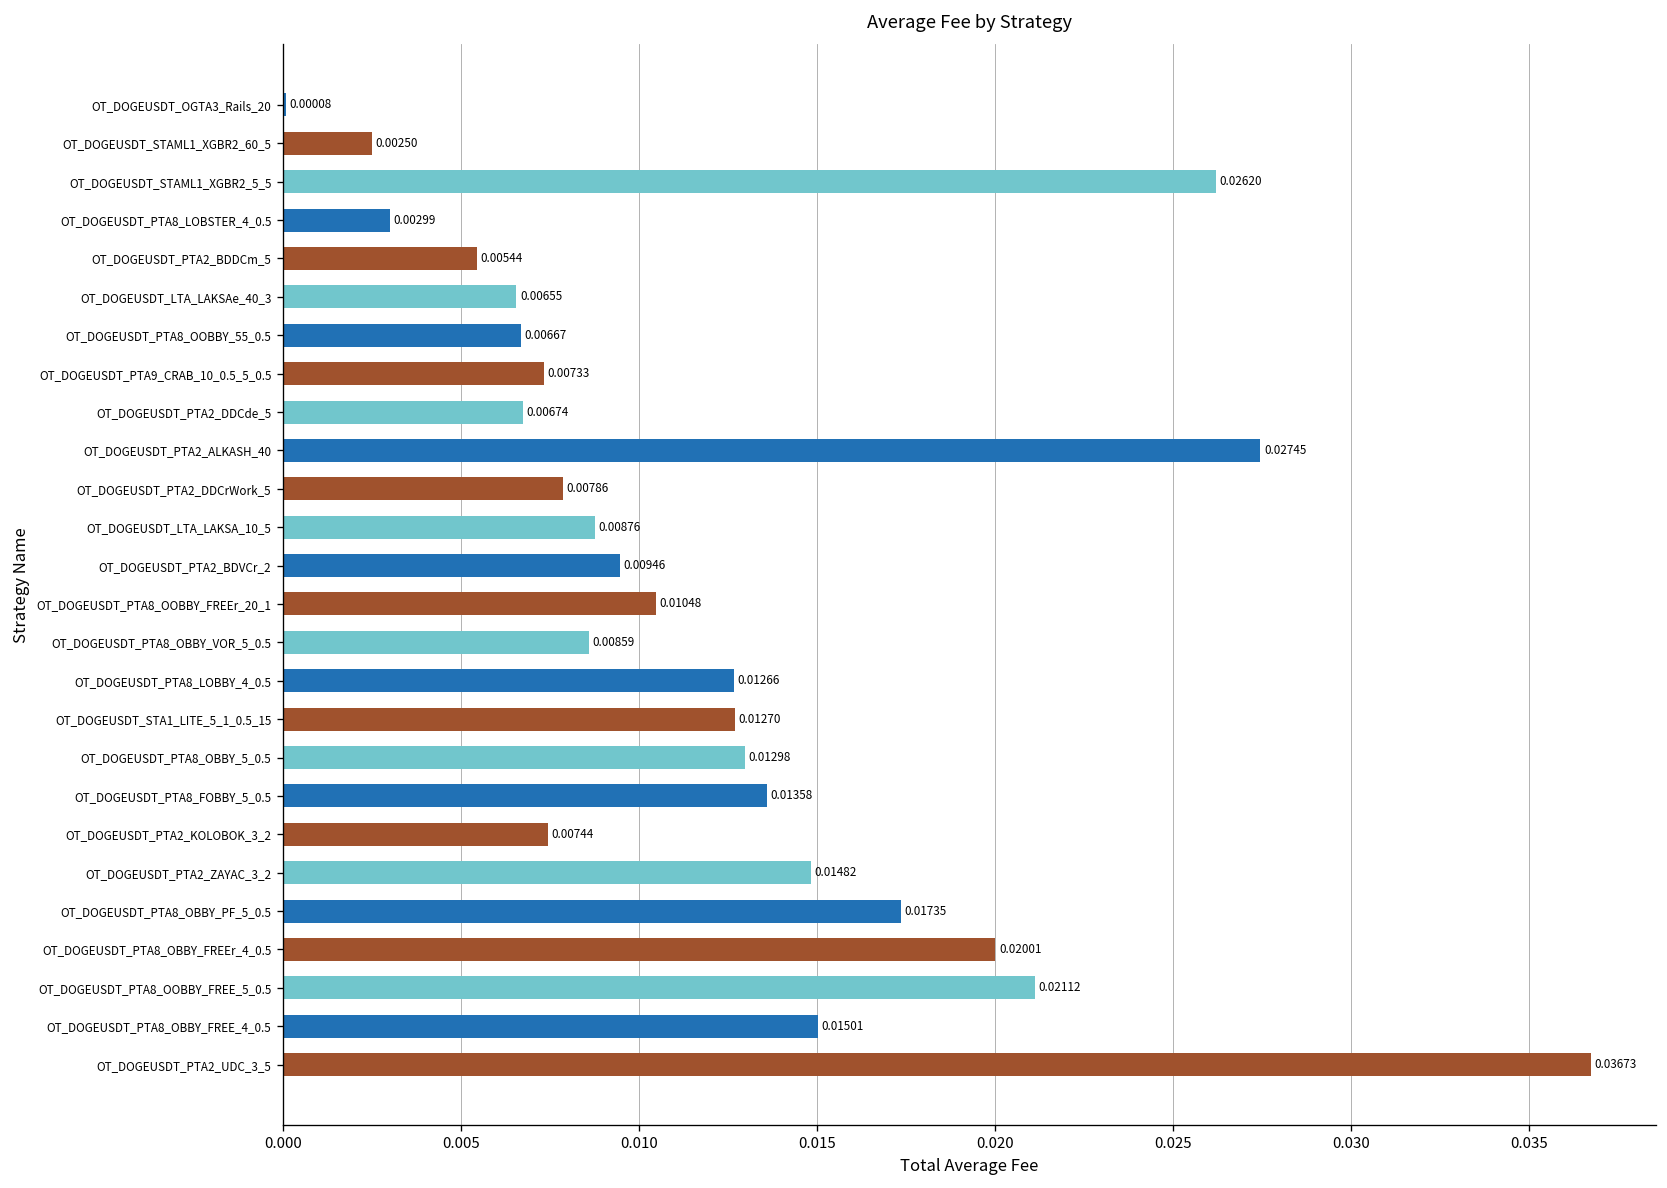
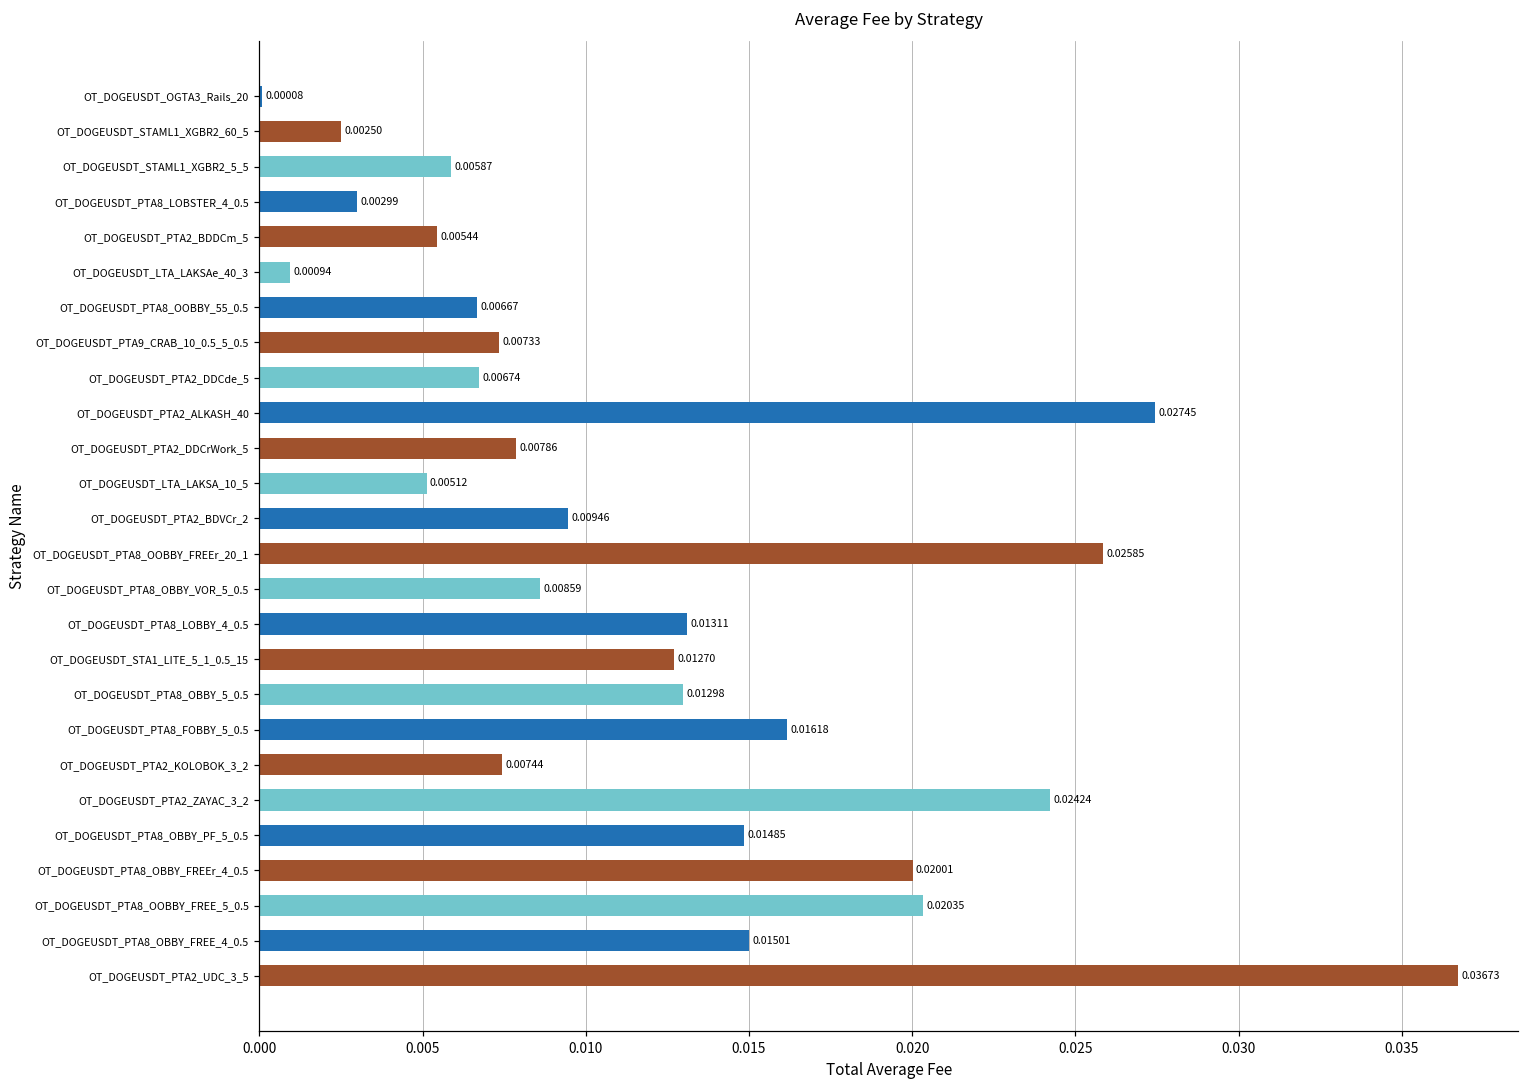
OT_DOGEUSDT_STAML1_XGBR2_5_5: 0.02620 -> 0.00587
OT_DOGEUSDT_LTA_LAKSAe_40_3: 0.00655 -> 0.00094
OT_DOGEUSDT_LTA_LAKSA_10_5: 0.00876 -> 0.00512
OT_DOGEUSDT_PTA8_OOBBY_FREEr_20_1: 0.01048 -> 0.02585
OT_DOGEUSDT_PTA8_LOBBY_4_0.5: 0.01266 -> 0.01311
OT_DOGEUSDT_PTA8_FOBBY_5_0.5: 0.01358 -> 0.01618
OT_DOGEUSDT_PTA2_ZAYAC_3_2: 0.01482 -> 0.02424
OT_DOGEUSDT_PTA8_OBBY_PF_5_0.5: 0.01735 -> 0.01485
OT_DOGEUSDT_PTA8_OOBBY_FREE_5_0.5: 0.02112 -> 0.02035
